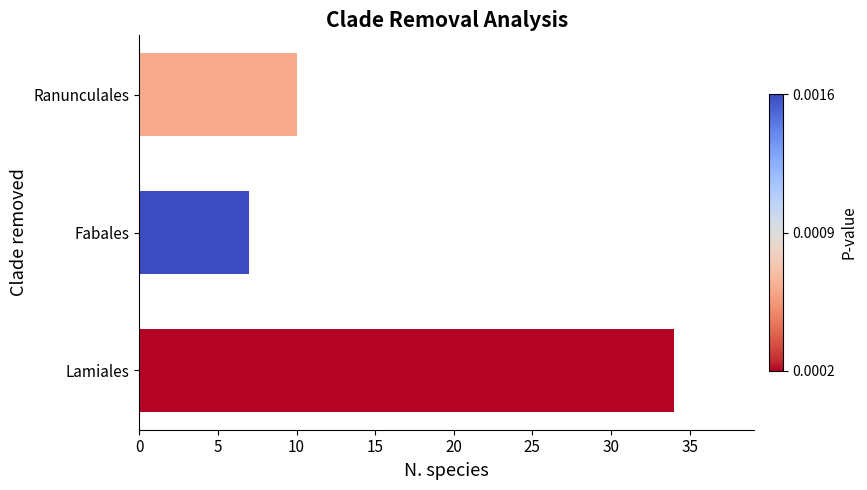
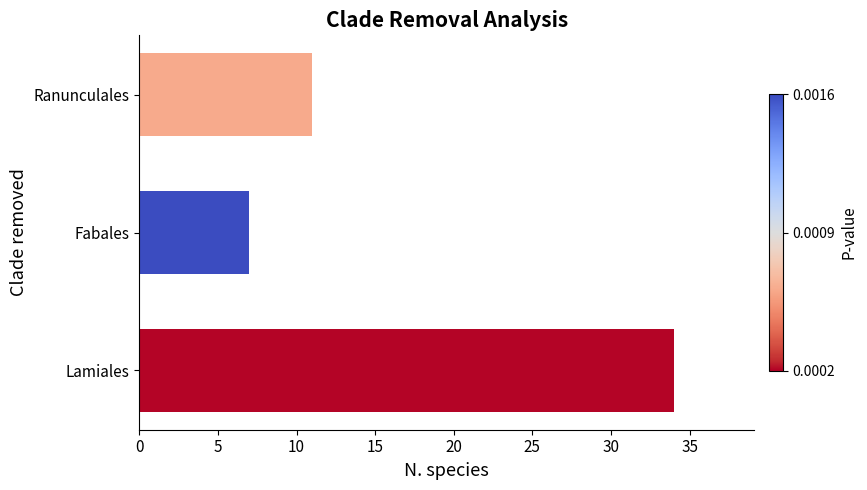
Ranunculales: 10 -> 11
